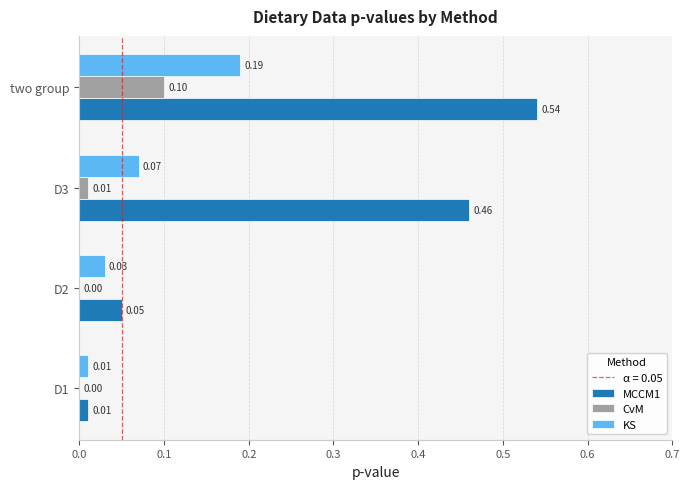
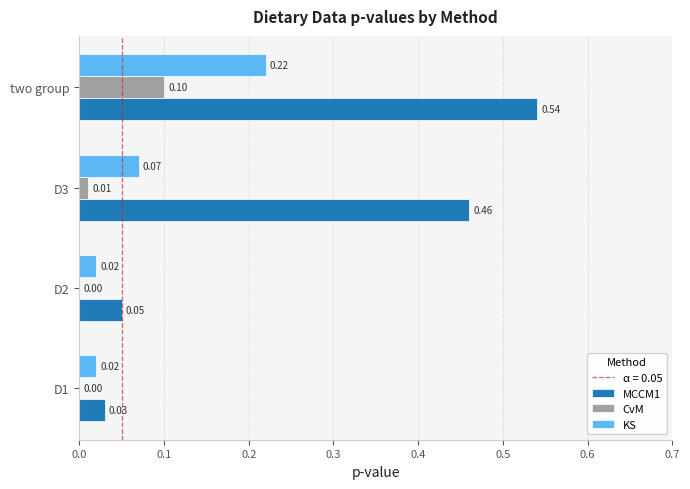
KS, two group: 0.19 -> 0.22
KS, D2: 0.03 -> 0.02
KS, D1: 0.01 -> 0.02
MCCM1, D1: 0.01 -> 0.03
